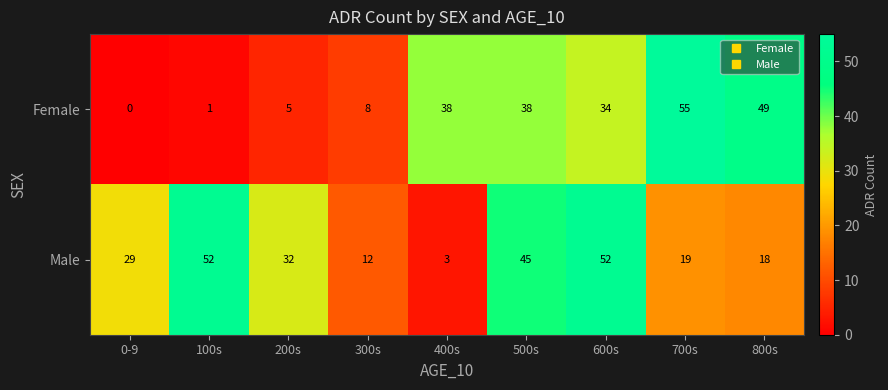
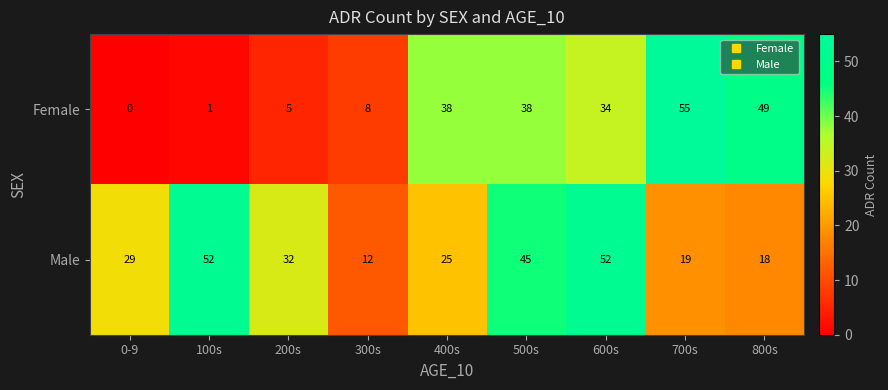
Male, 400s: 3 -> 25
